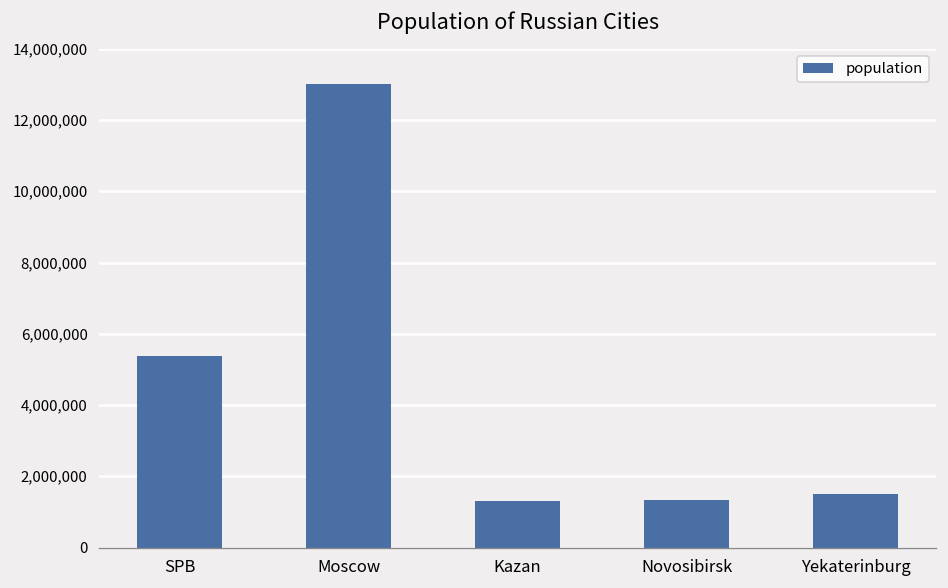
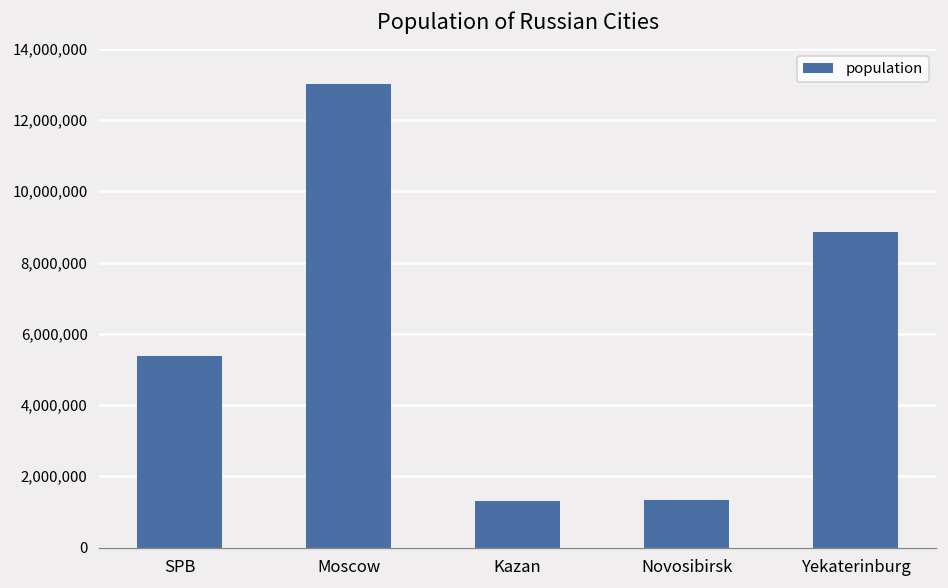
Yekaterinburg: 1,500,000 -> 8,900,000
